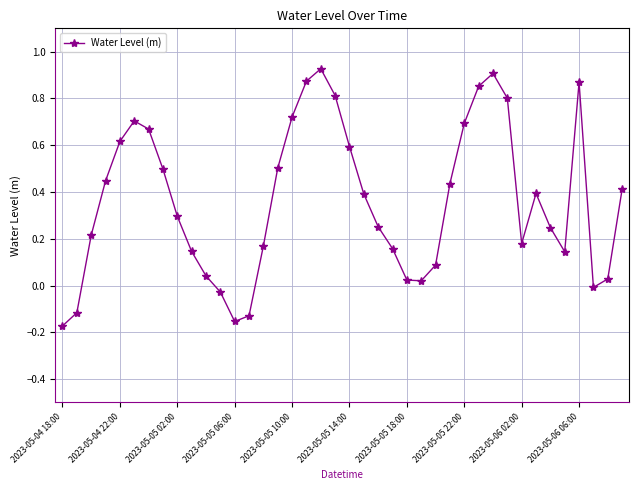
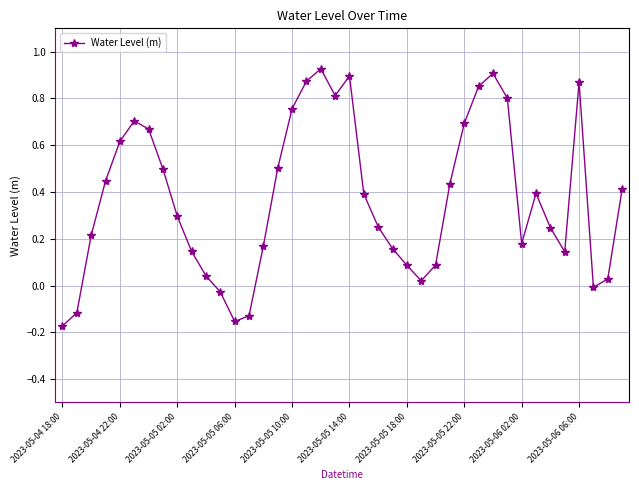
2023-05-05 10:00: 0.72 -> 0.76
2023-05-05 14:00: 0.59 -> 0.90
2023-05-05 18:00: 0.02 -> 0.09
